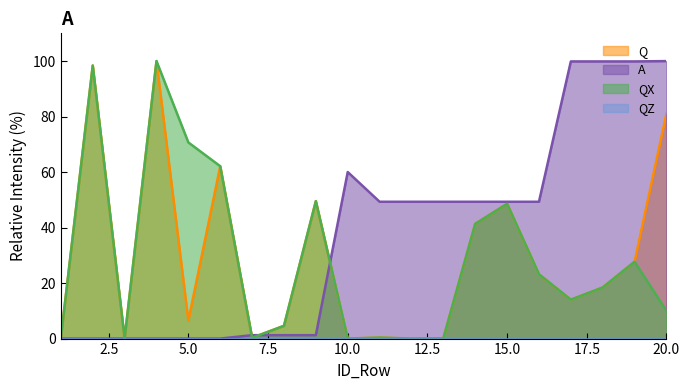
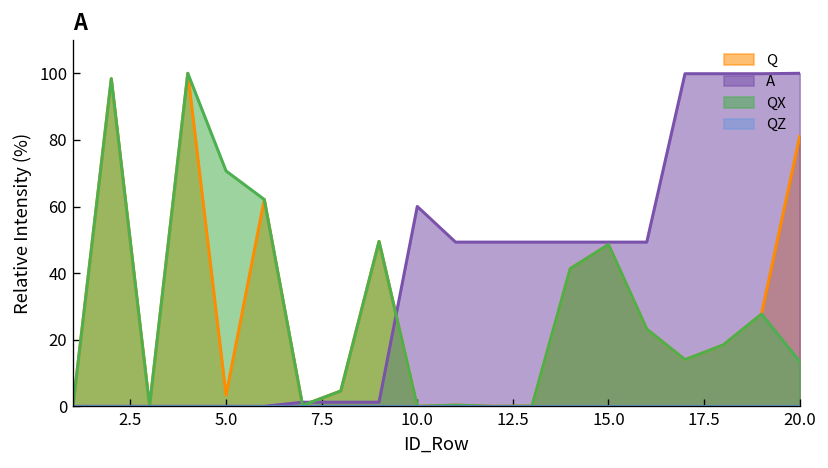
Q, 5.0: 6 -> 3
QX, 20.0: 10 -> 13
